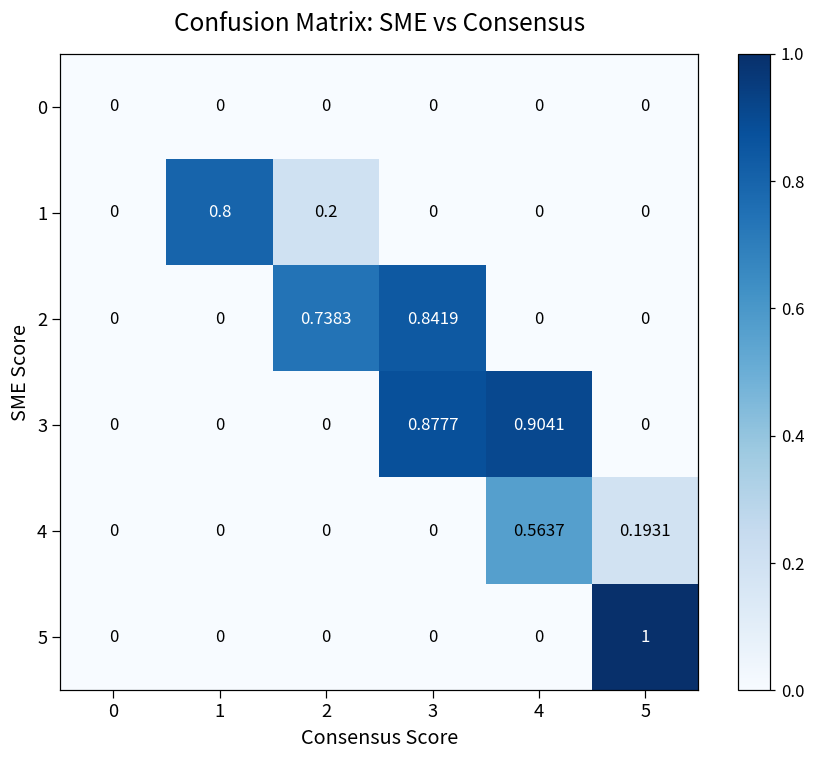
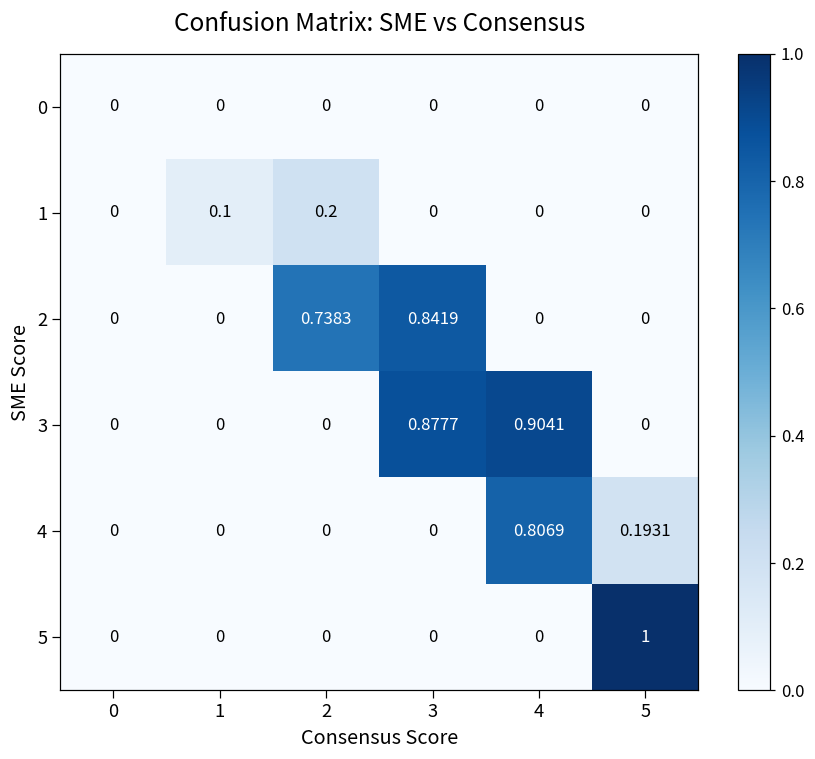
1, 1: 0.8 -> 0.1
4, 4: 0.5637 -> 0.8069
